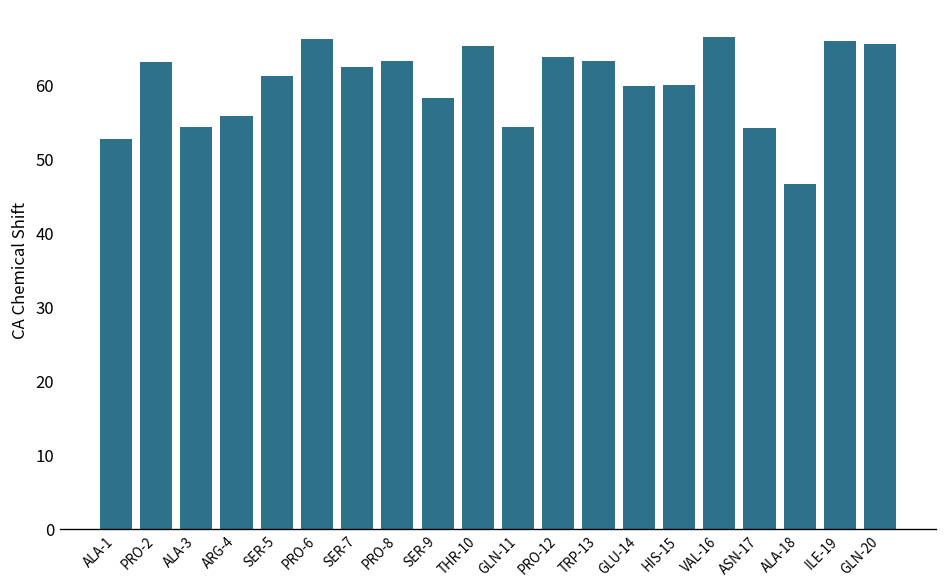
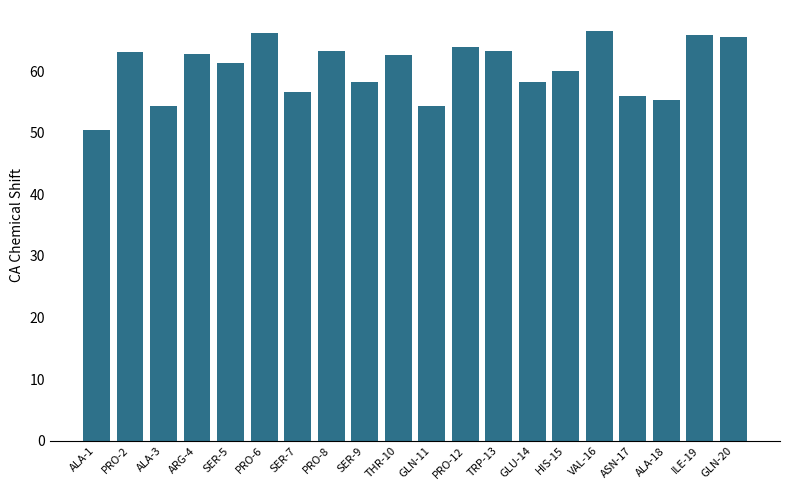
ALA-1: 53 -> 50
ARG-4: 56 -> 63
SER-7: 63 -> 57
THR-10: 65 -> 63
GLU-14: 60 -> 58
ASN-17: 54 -> 56
ALA-18: 47 -> 55
